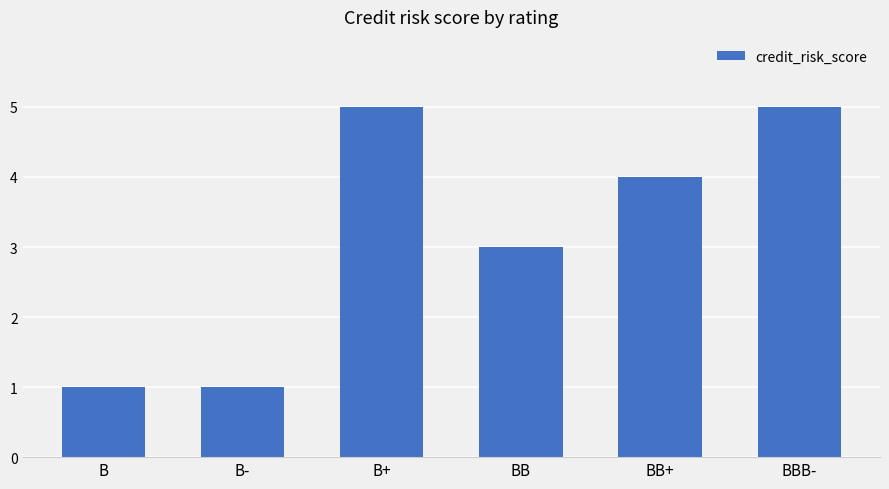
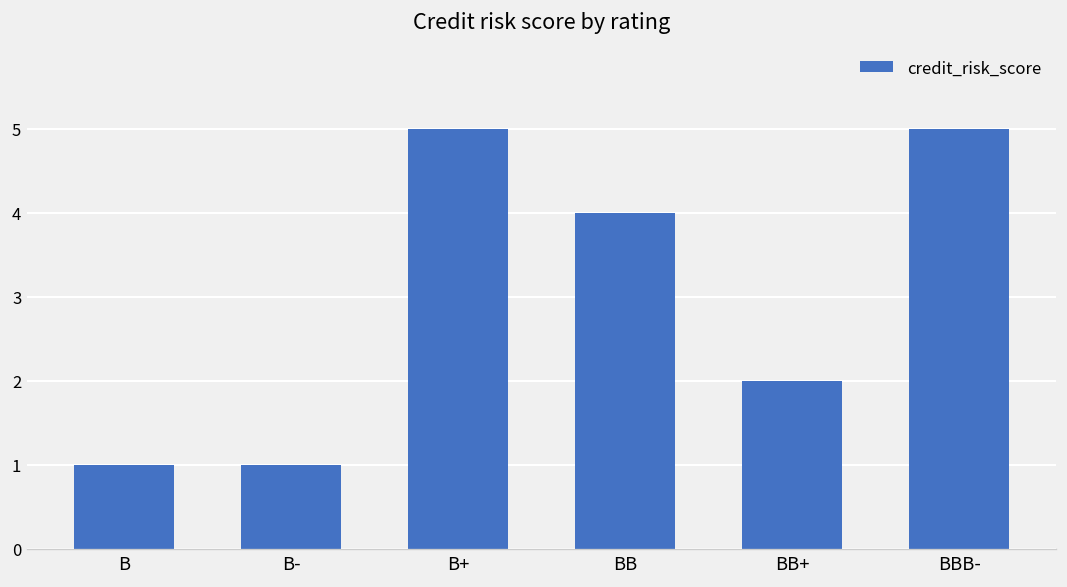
BB: 3 -> 4
BB+: 4 -> 2
